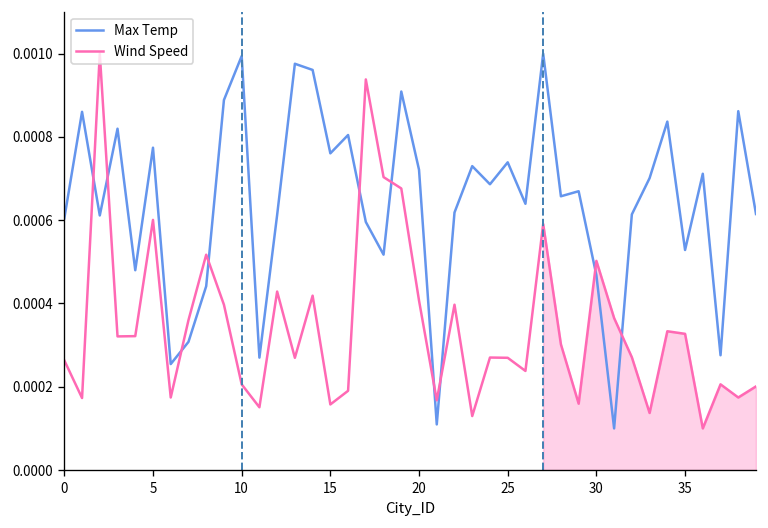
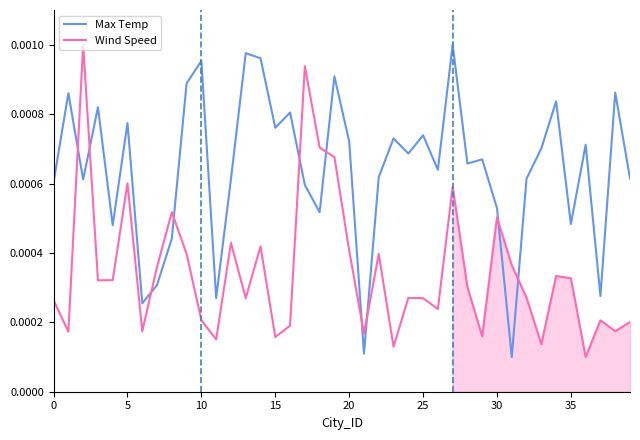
Max Temp, 10: 0.00099 -> 0.00095
Max Temp, 30: 0.00047 -> 0.00053
Max Temp, 35: 0.00053 -> 0.00048
